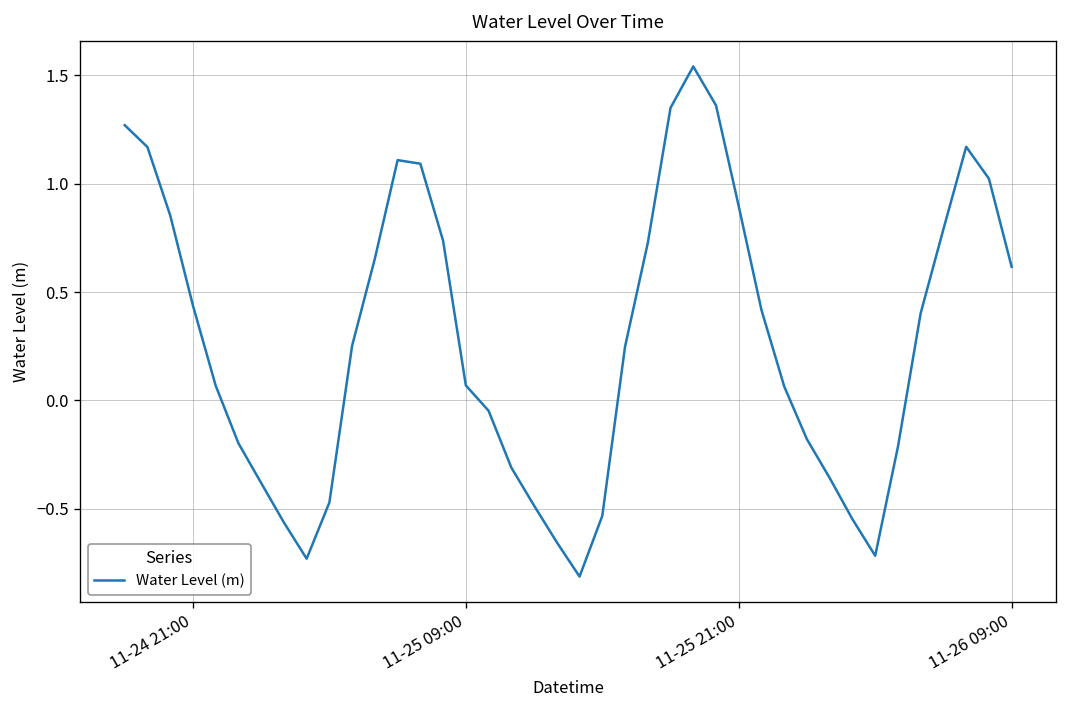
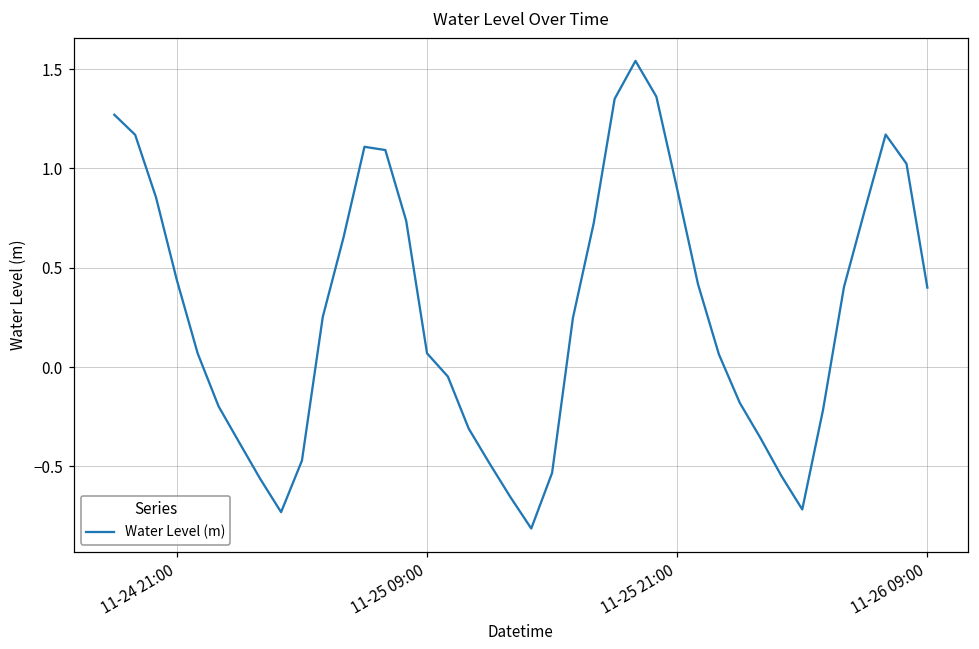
11-26 09:00: 0.62 -> 0.40
